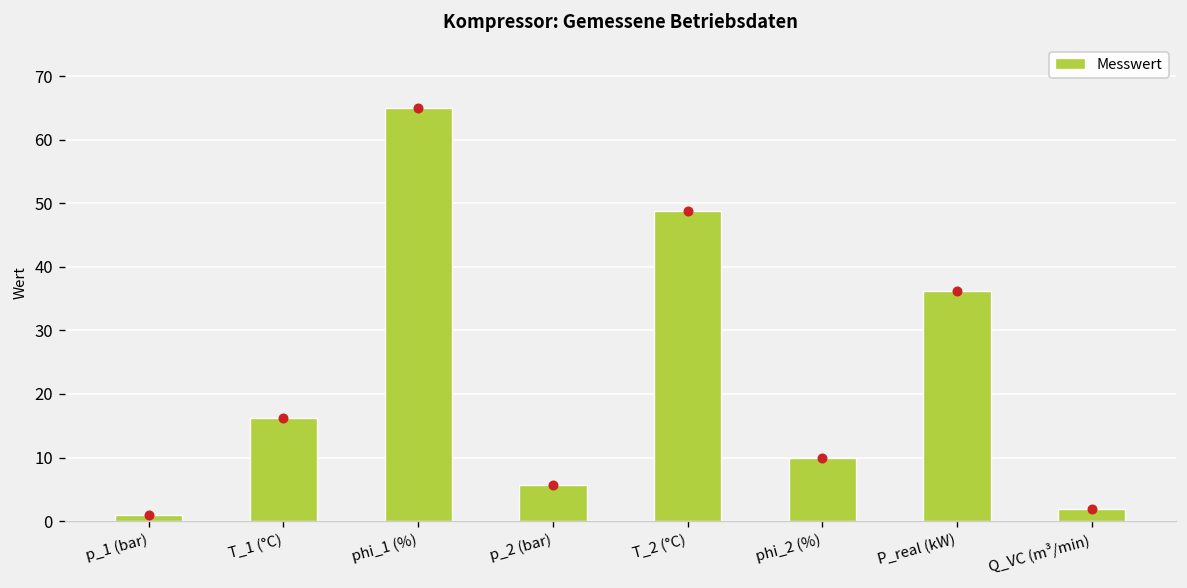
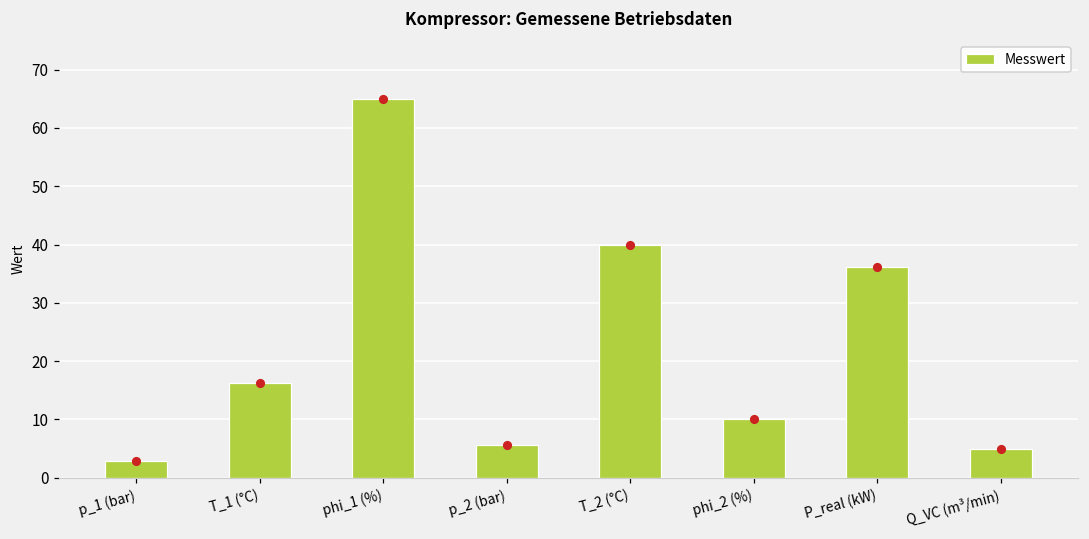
Messwert, p_1 (bar): 1 -> 3
Messwert, T_2 (°C): 49 -> 40
Messwert, Q_VC (m³/min): 2 -> 5
